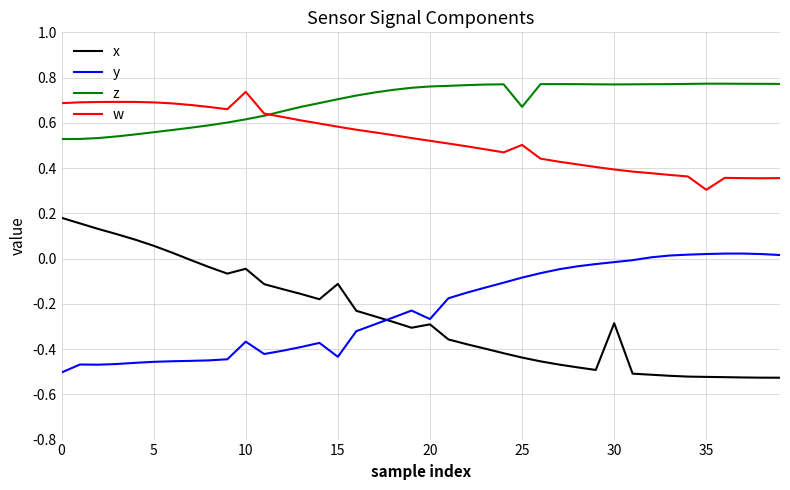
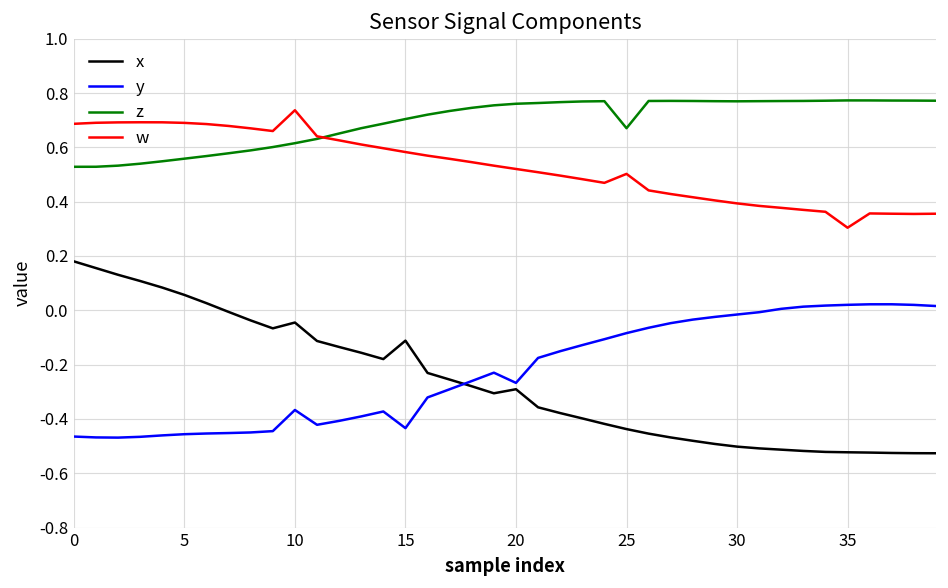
y, 0: -0.50 -> -0.47
x, 30: -0.29 -> -0.50
